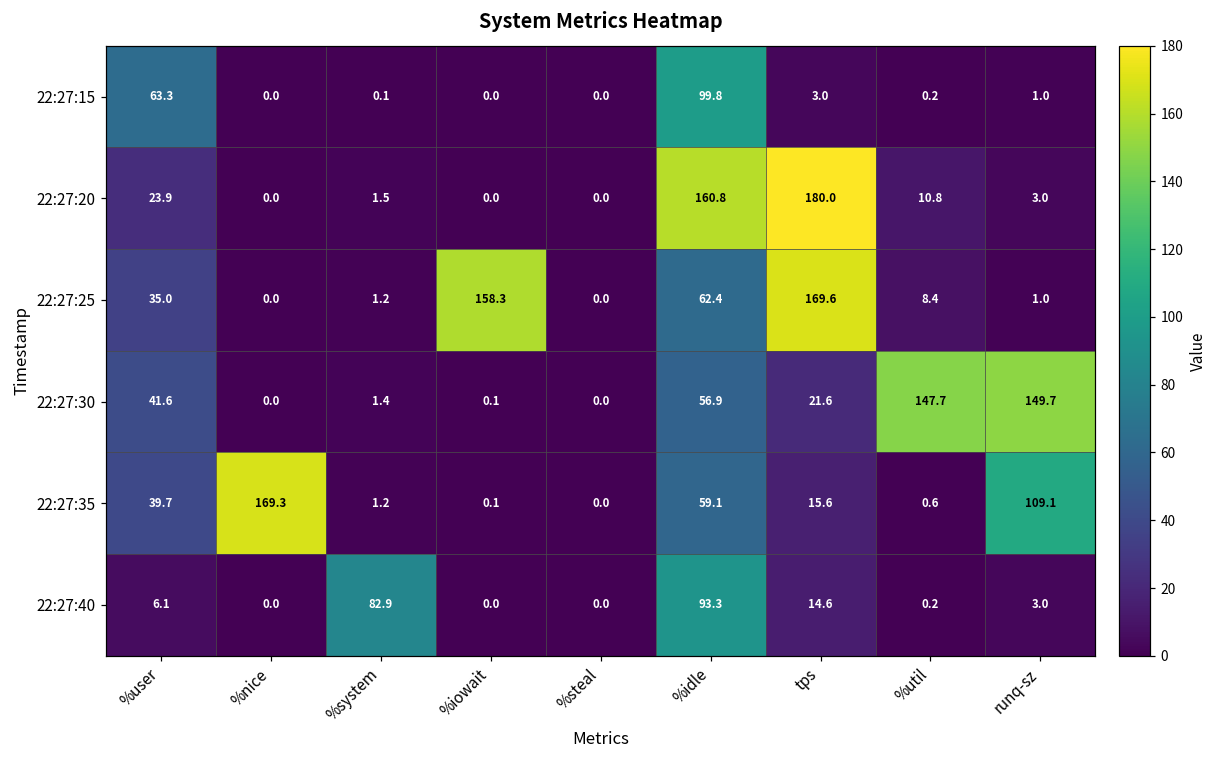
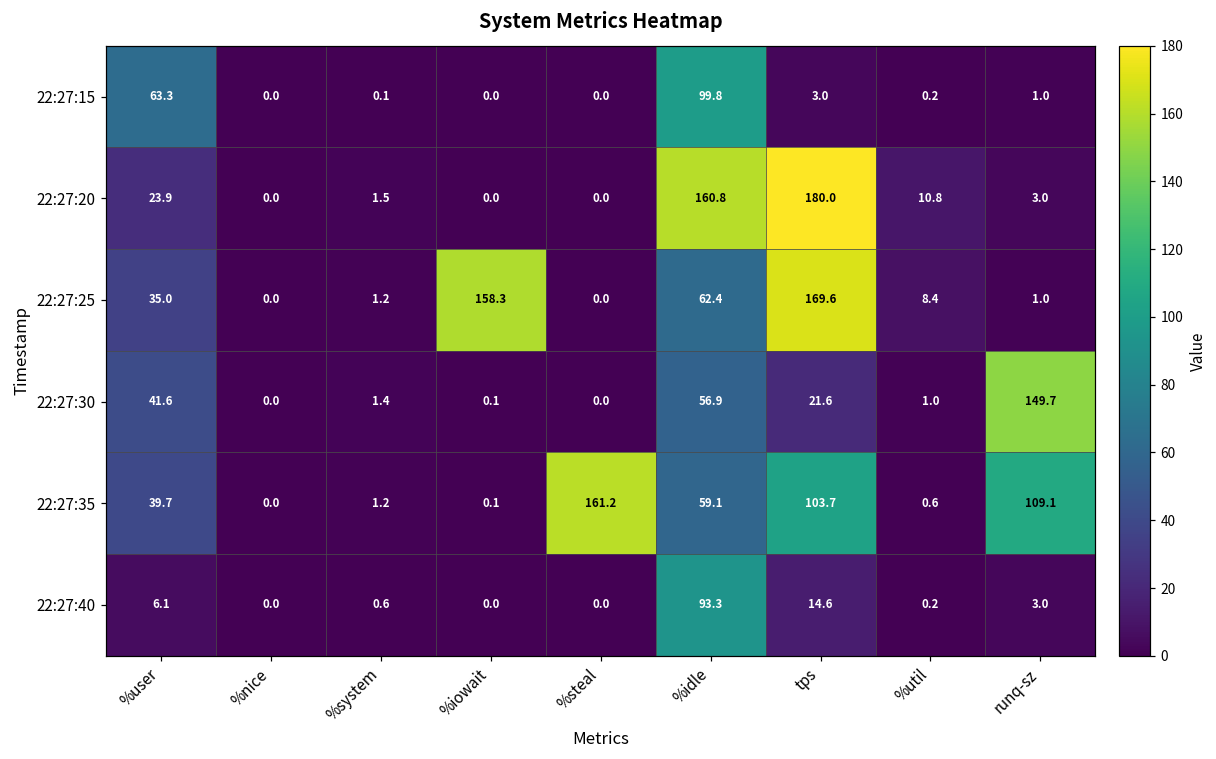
22:27:30, %util: 147.7 -> 1.0
22:27:35, %nice: 169.3 -> 0.0
22:27:35, %steal: 0.0 -> 161.2
22:27:35, tps: 15.6 -> 103.7
22:27:40, %system: 82.9 -> 0.6
